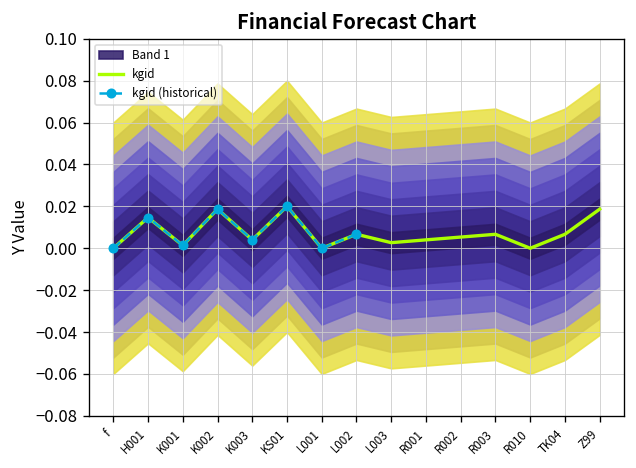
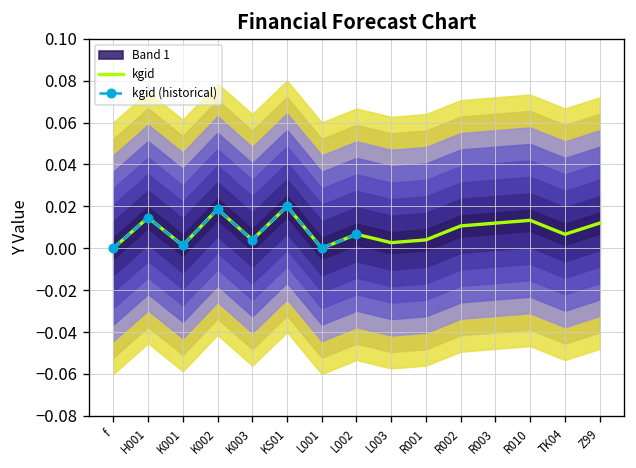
kgid, R002: 0.005 -> 0.011
kgid, R003: 0.007 -> 0.012
kgid, R010: 0.000 -> 0.013
kgid, Z99: 0.019 -> 0.012
